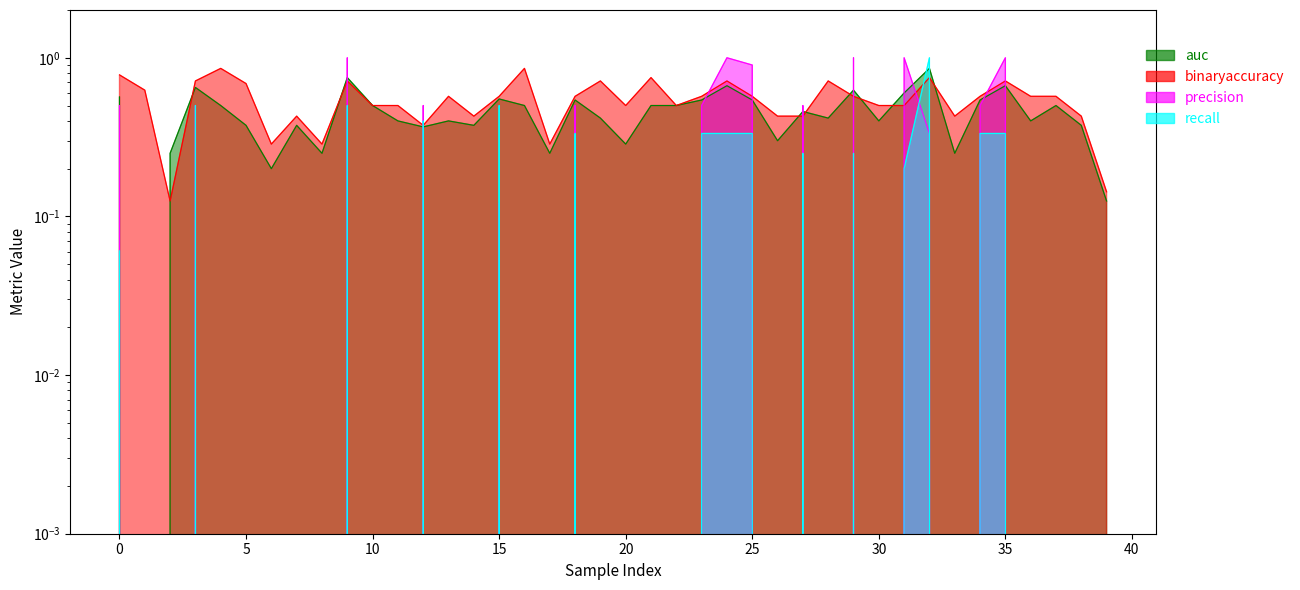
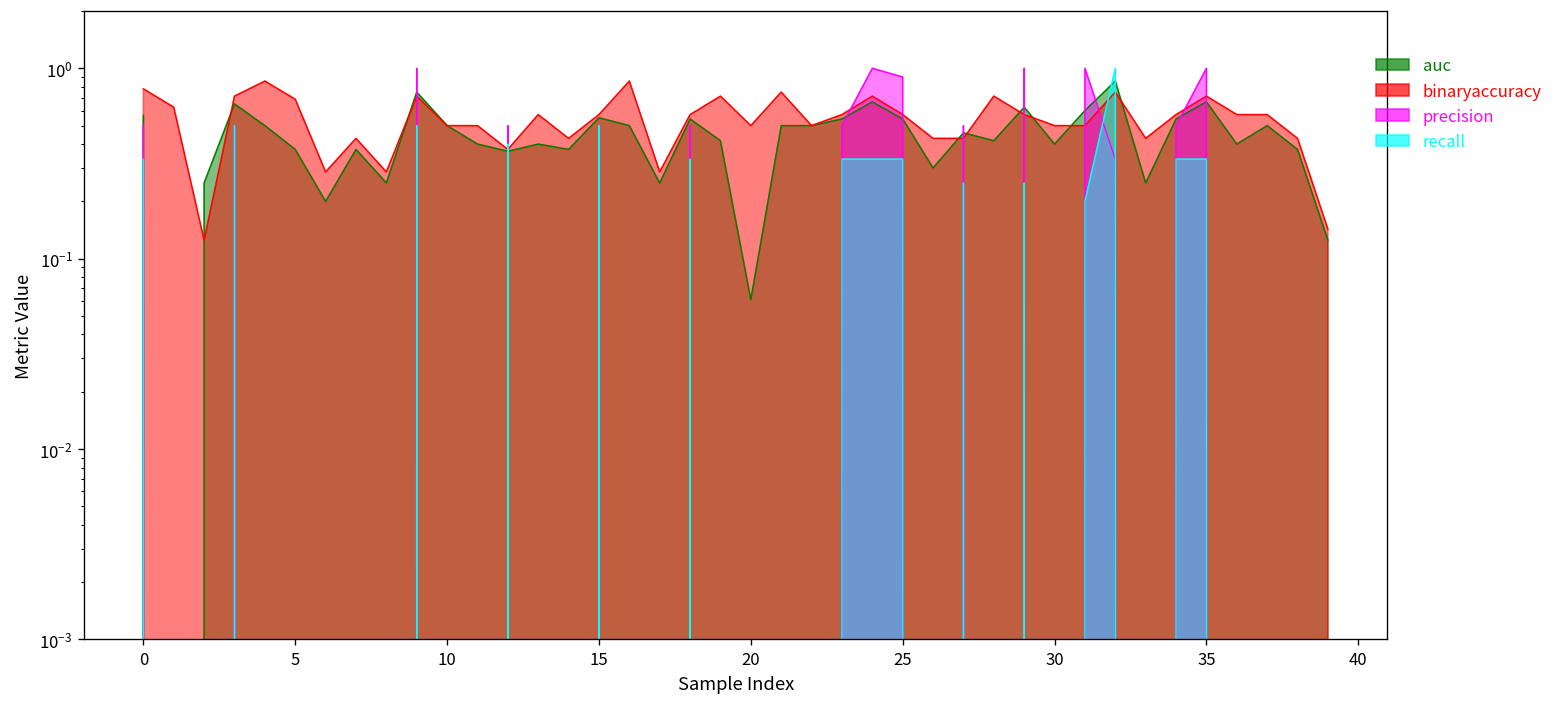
recall, 0: 0.061 -> 0.33
auc, 20: 0.29 -> 0.061
